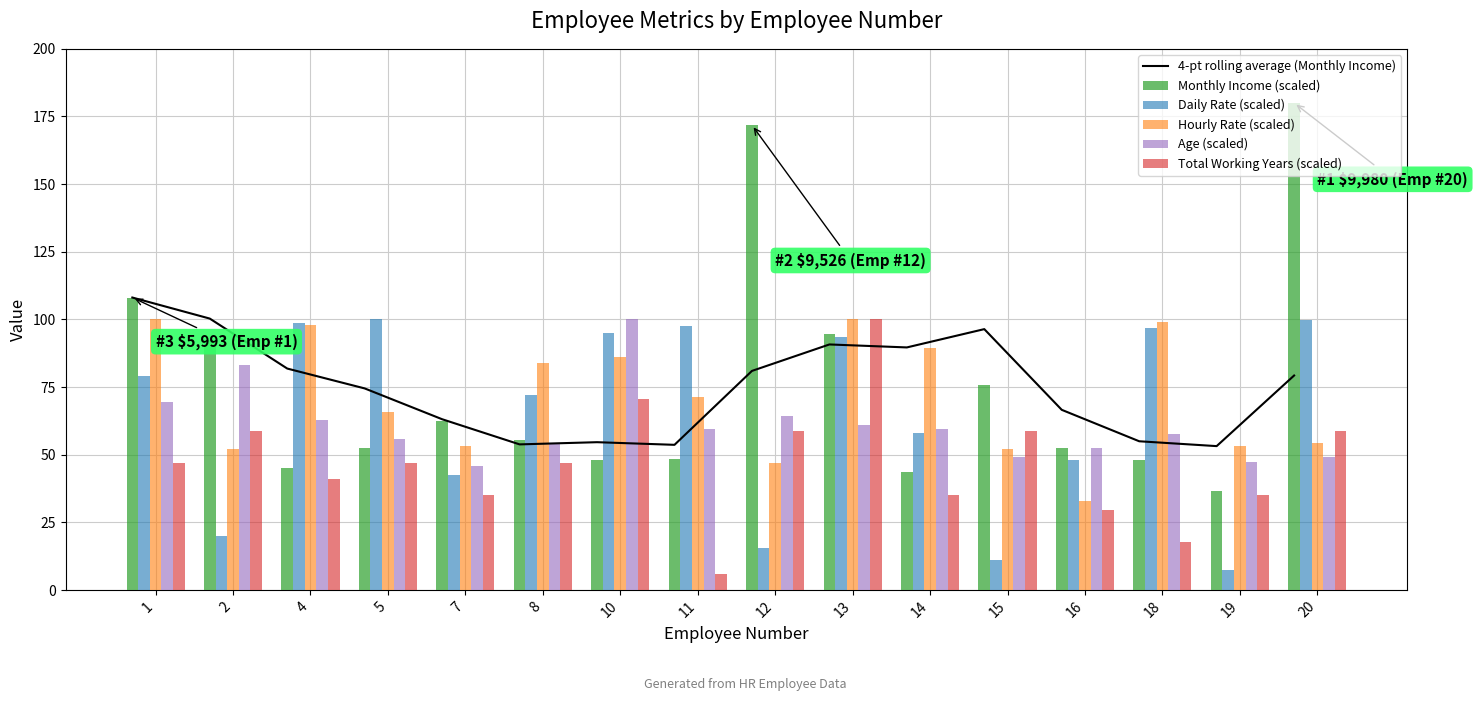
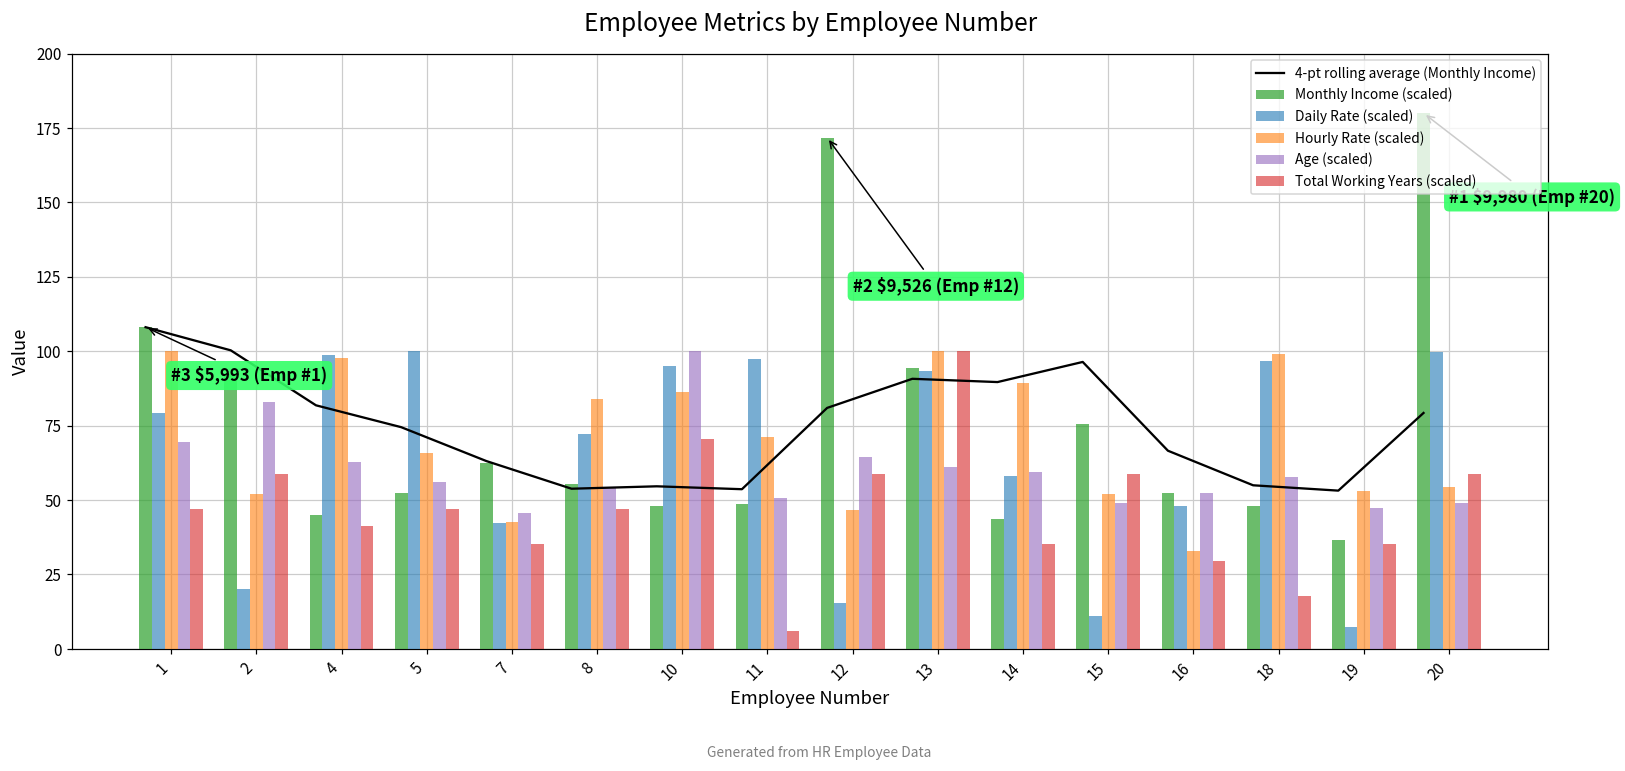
Hourly Rate (scaled), 7: 53 -> 43
Age (scaled), 11: 59 -> 51
